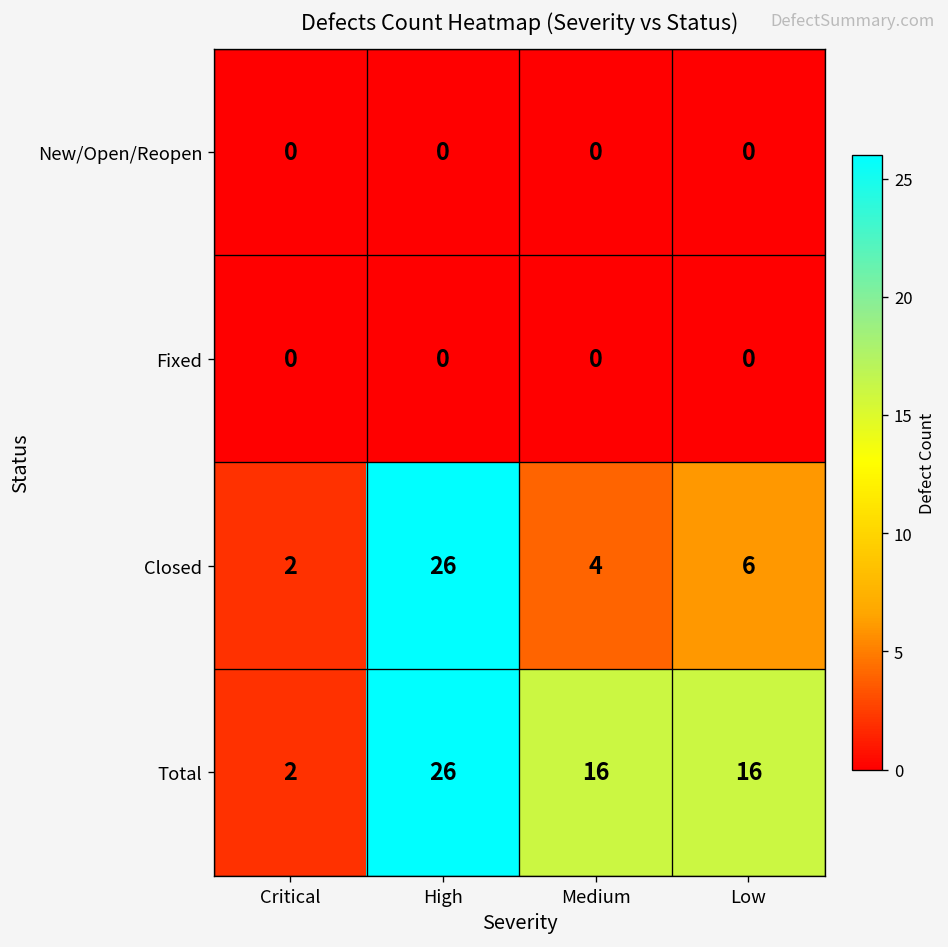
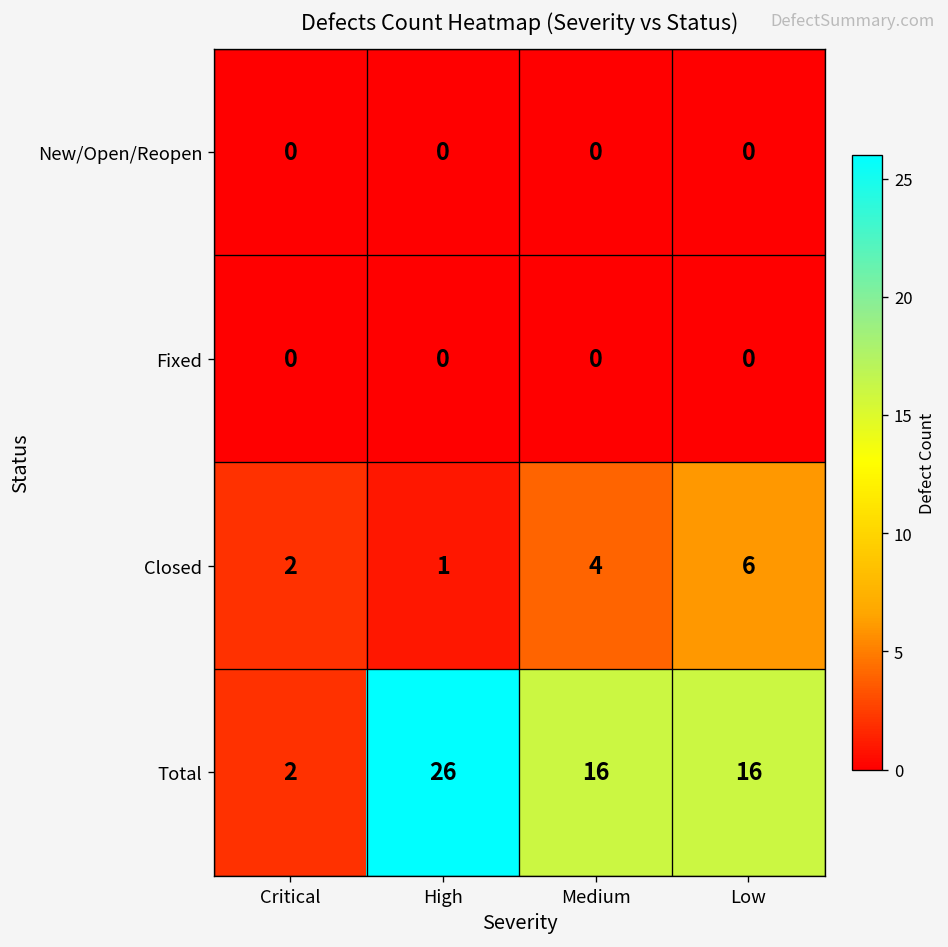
Closed, High: 26 -> 1
